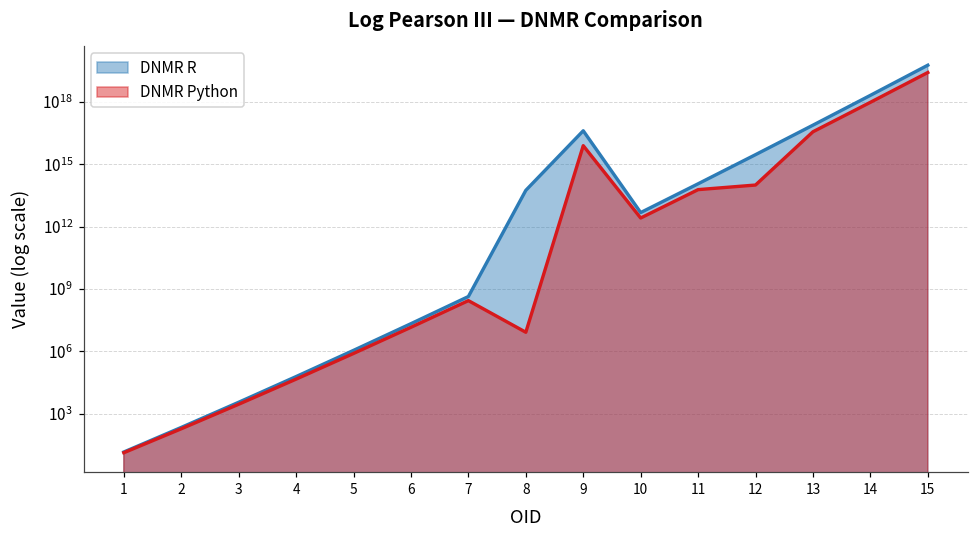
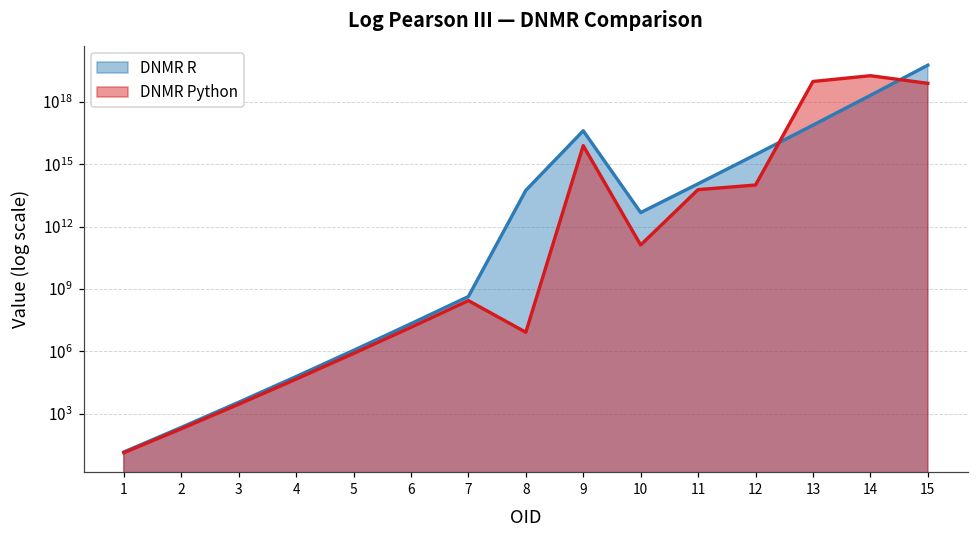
DNMR Python, 10: 3000000000000 -> 100000000000
DNMR Python, 13: 40000000000000000 -> 10000000000000000000
DNMR Python, 14: 1000000000000000000 -> 20000000000000000000
DNMR Python, 15: 30000000000000000000 -> 8000000000000000000
